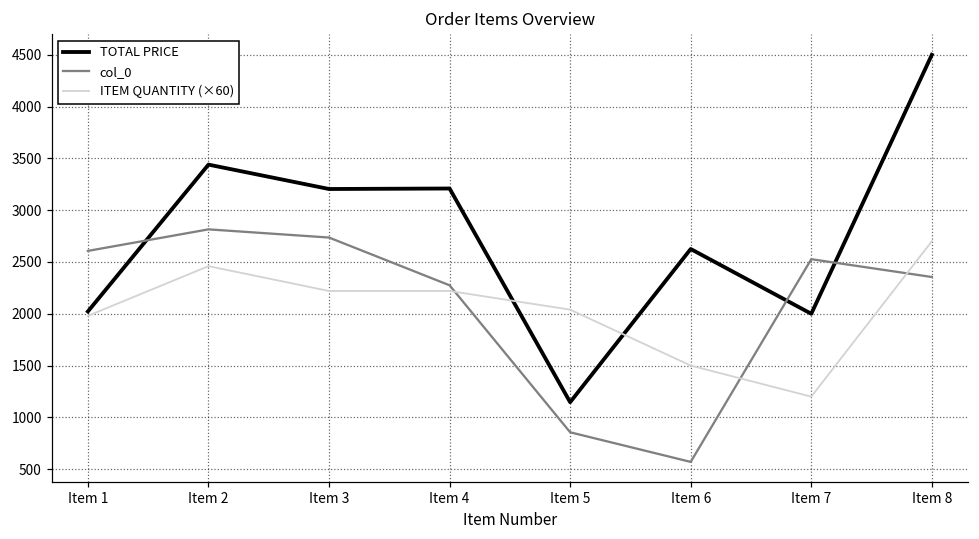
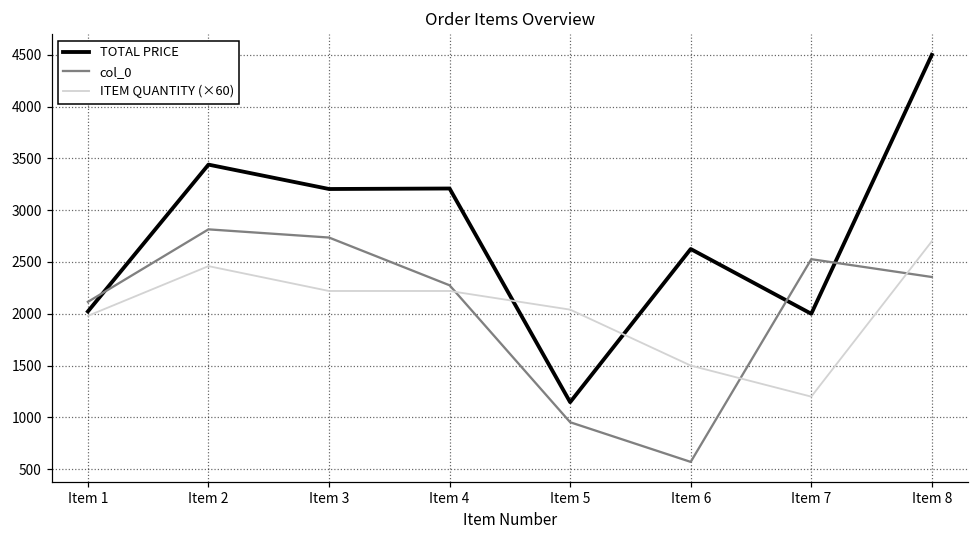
col_0, Item 1: 2600 -> 2100
col_0, Item 5: 900 -> 1000
